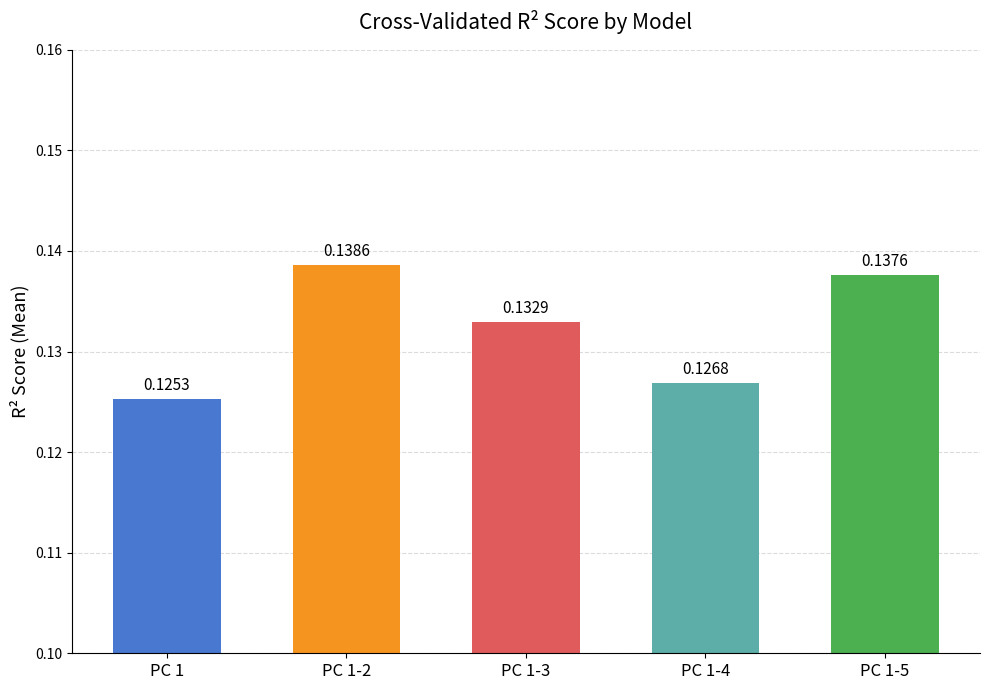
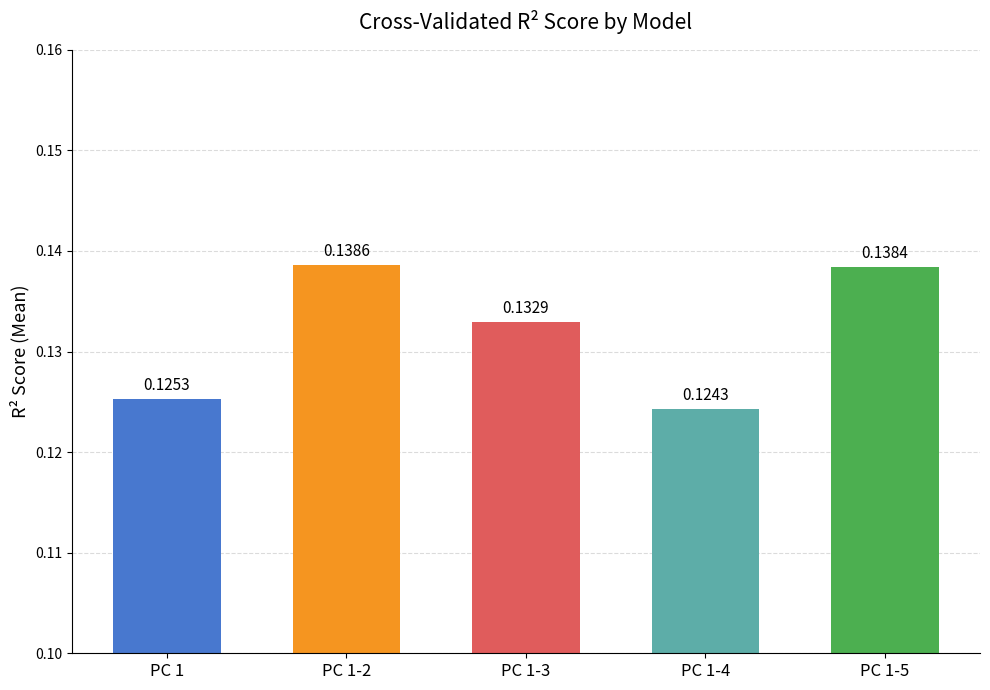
PC 1-4: 0.1268 -> 0.1243
PC 1-5: 0.1376 -> 0.1384
